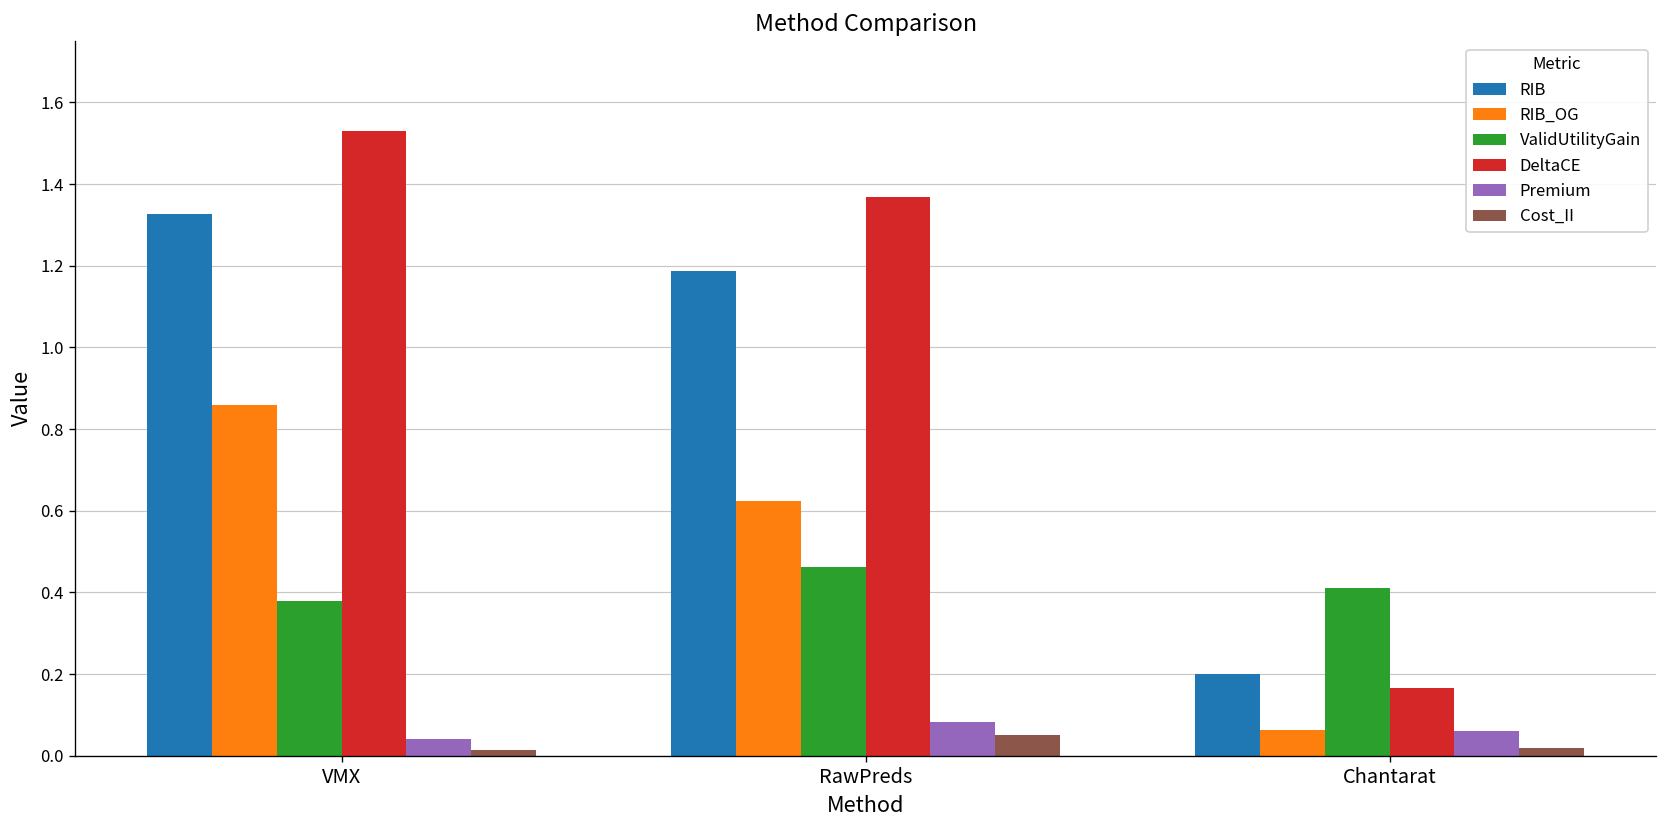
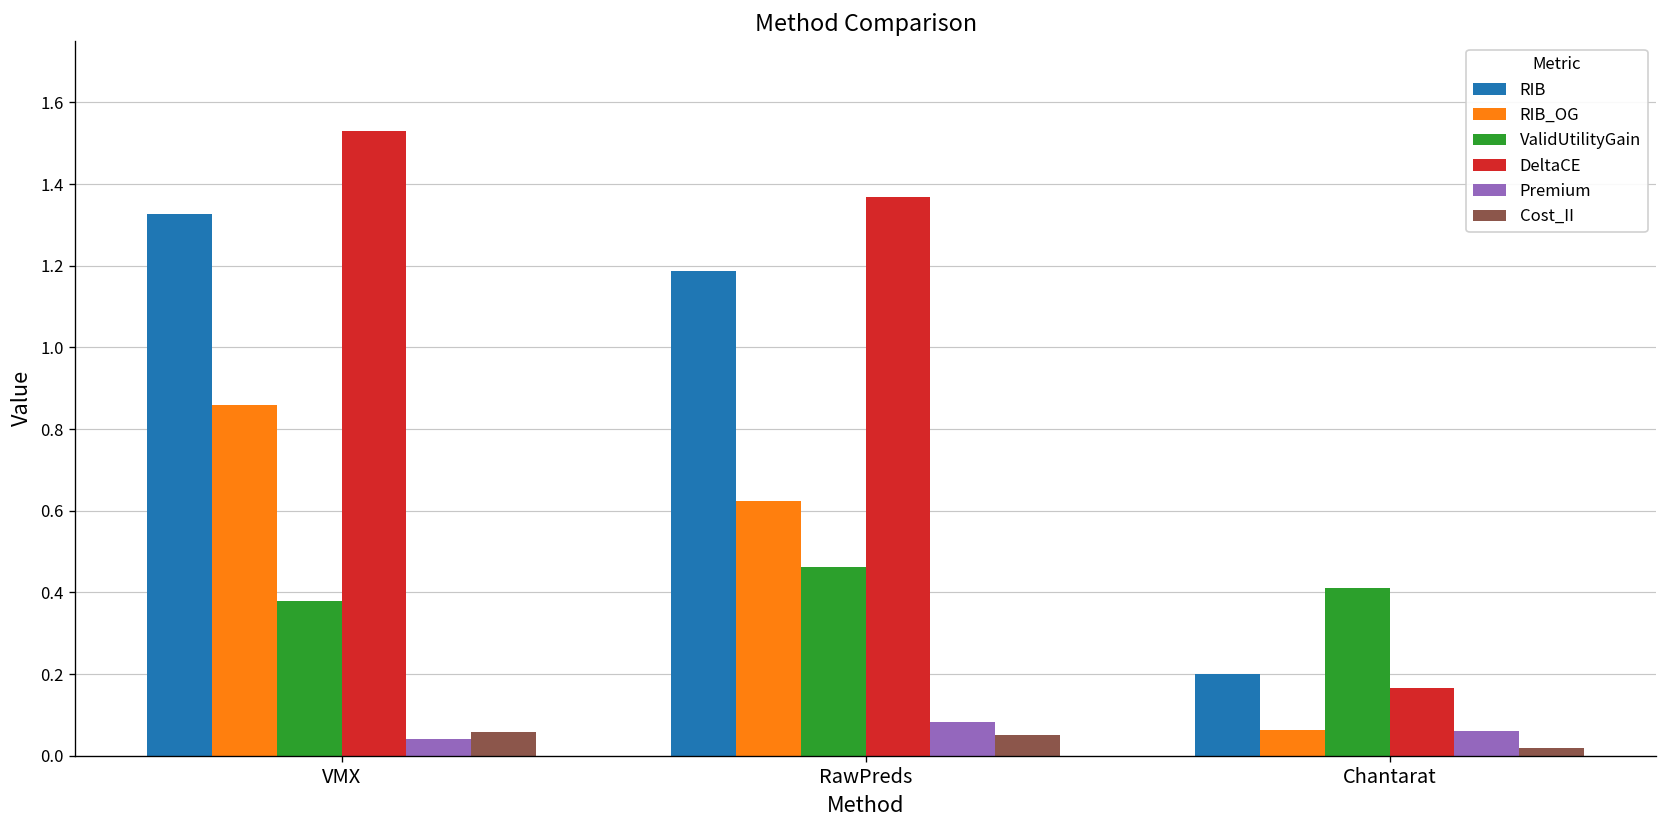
Cost_II, VMX: 0.01 -> 0.06
